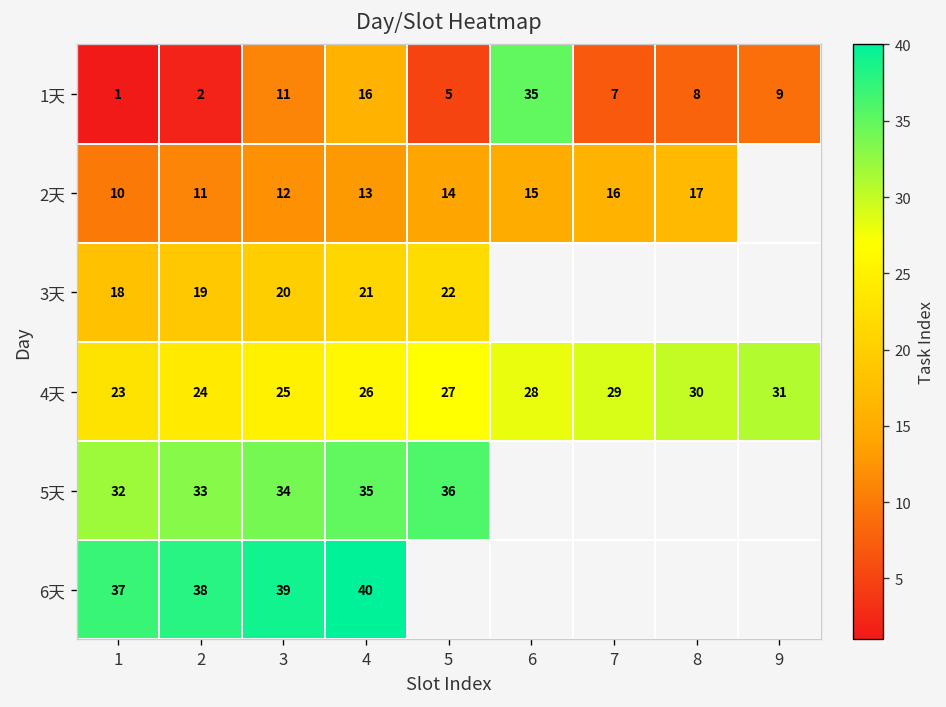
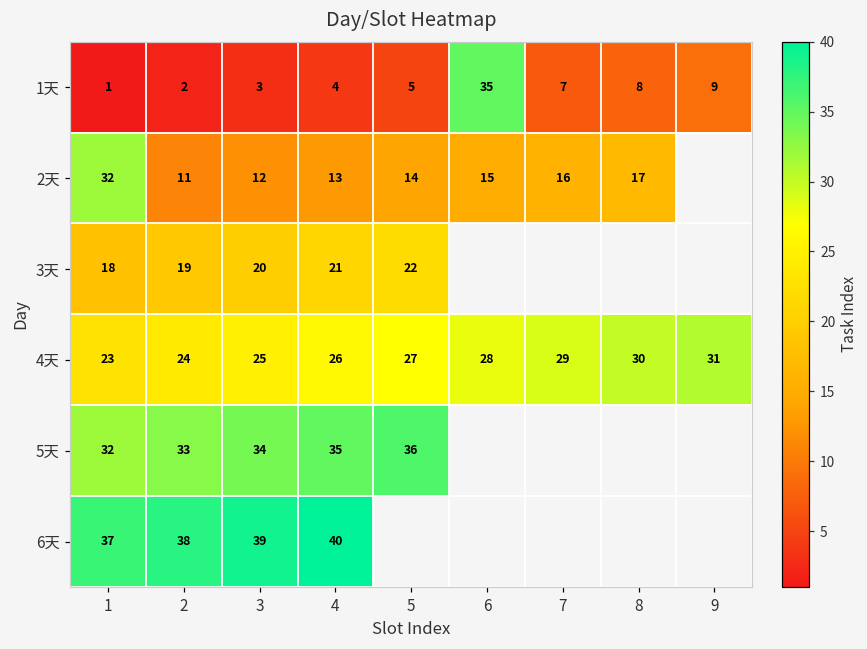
1天, 3: 11 -> 3
1天, 4: 16 -> 4
2天, 1: 10 -> 32
